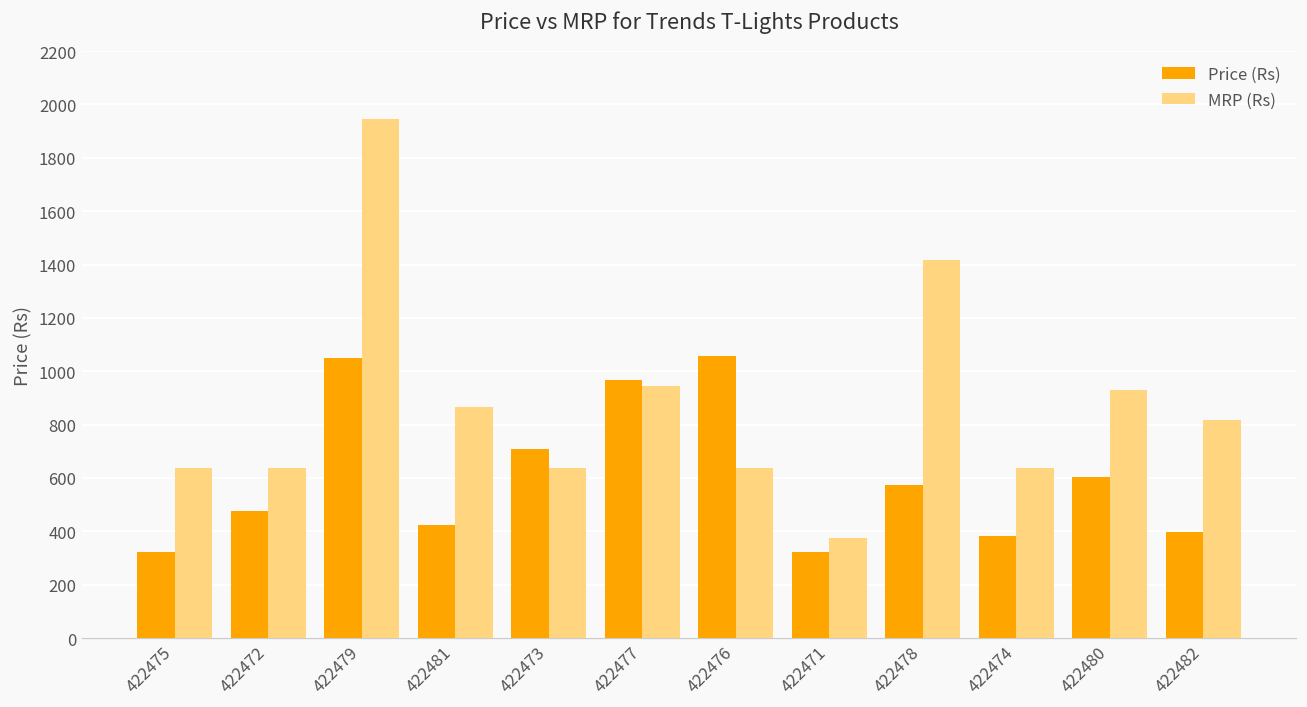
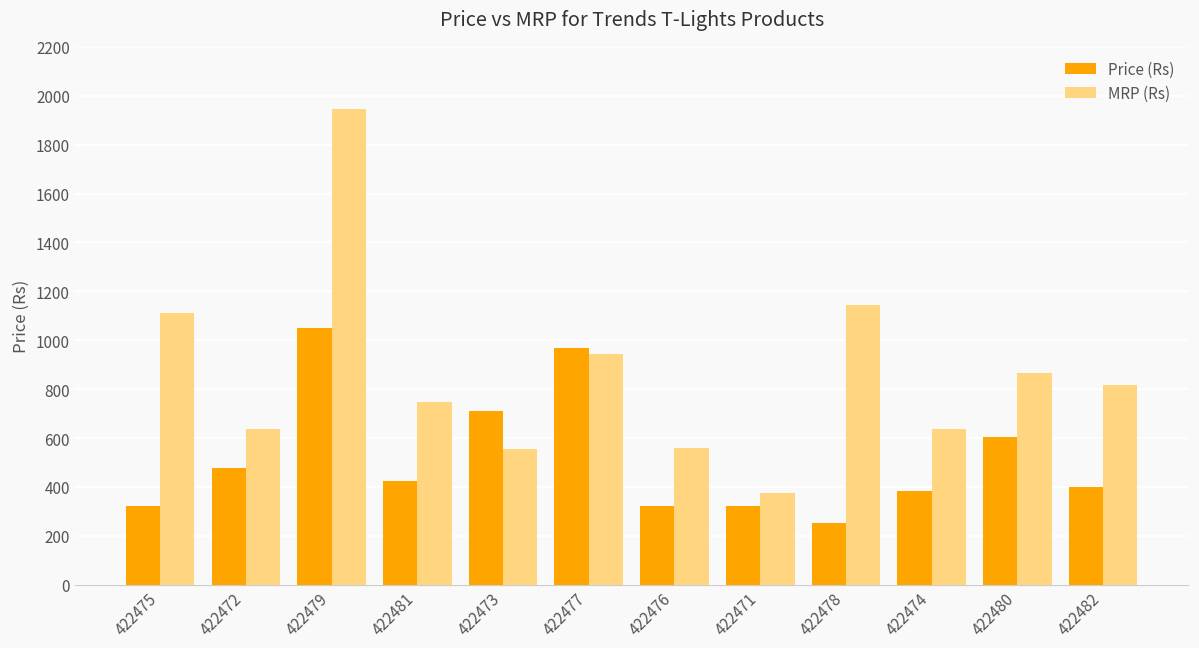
MRP (Rs), 422475: 640 -> 1110
MRP (Rs), 422481: 870 -> 750
MRP (Rs), 422473: 640 -> 550
Price (Rs), 422476: 1060 -> 320
MRP (Rs), 422476: 640 -> 560
Price (Rs), 422478: 570 -> 250
MRP (Rs), 422478: 1420 -> 1140
MRP (Rs), 422480: 930 -> 870
